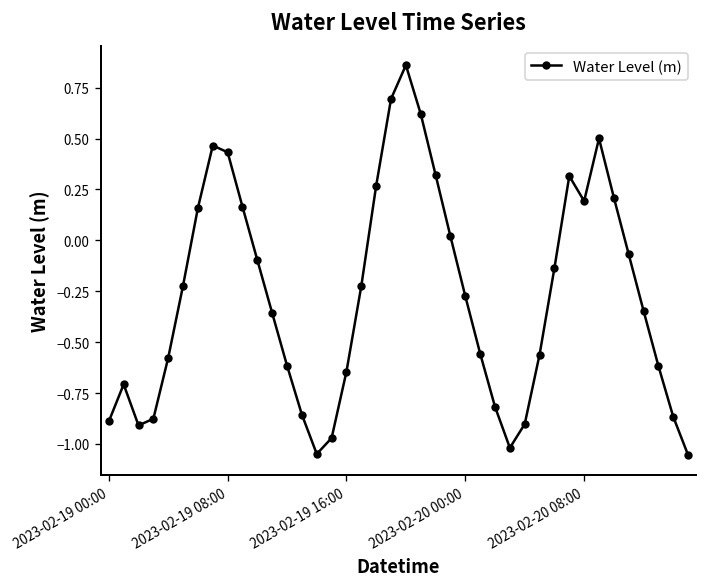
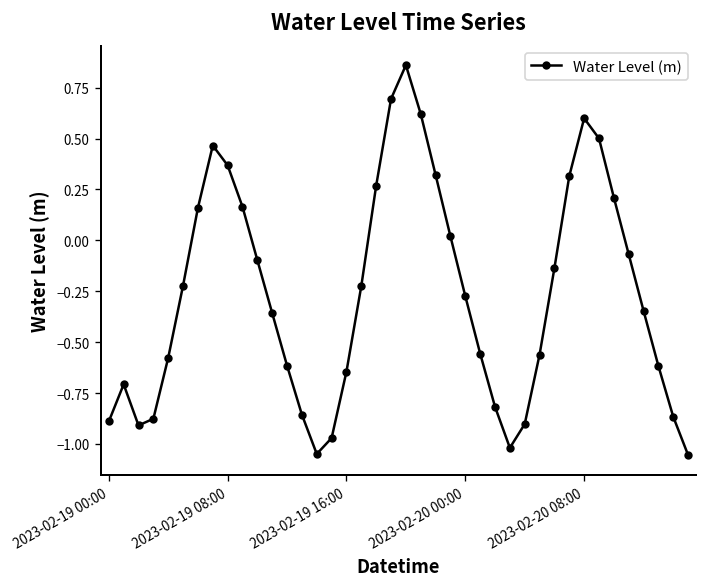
2023-02-19 08:00: 0.43 -> 0.37
2023-02-20 08:00: 0.19 -> 0.60
